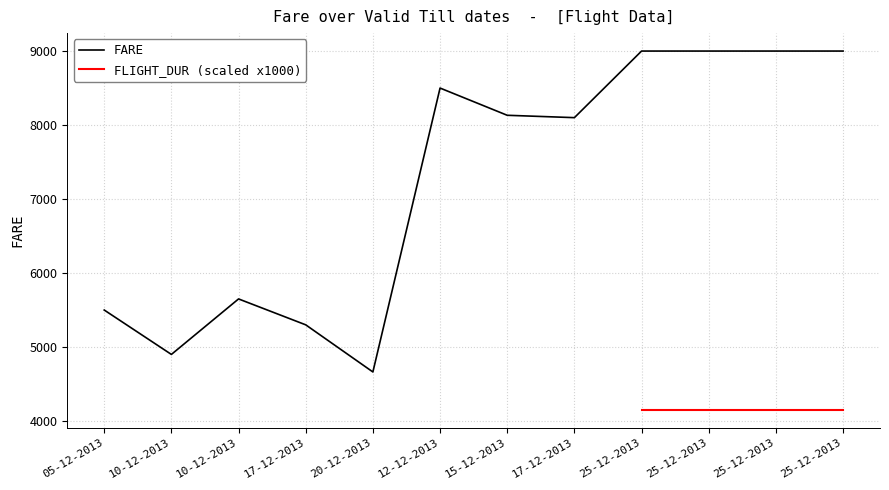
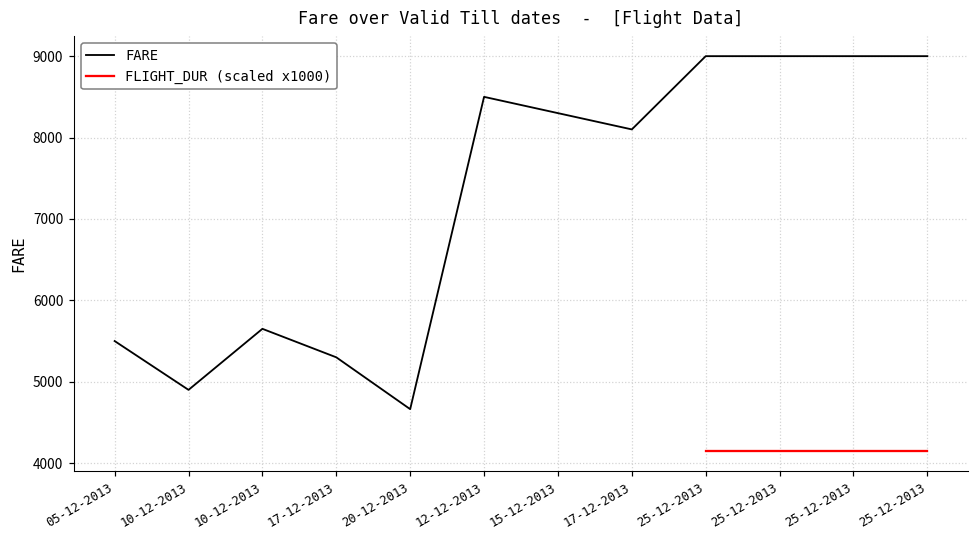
FARE, 15-12-2013: 8100 -> 8300
